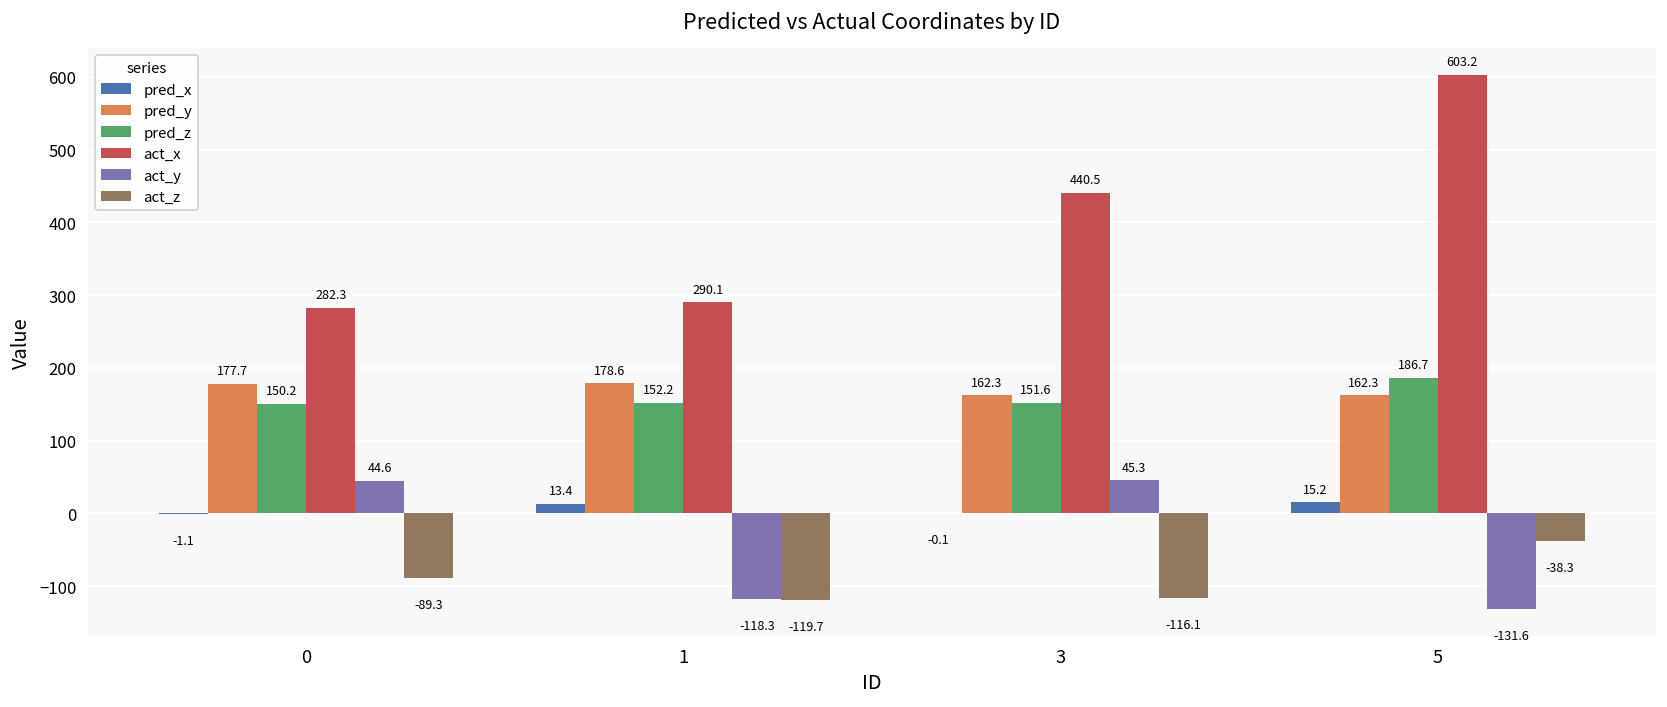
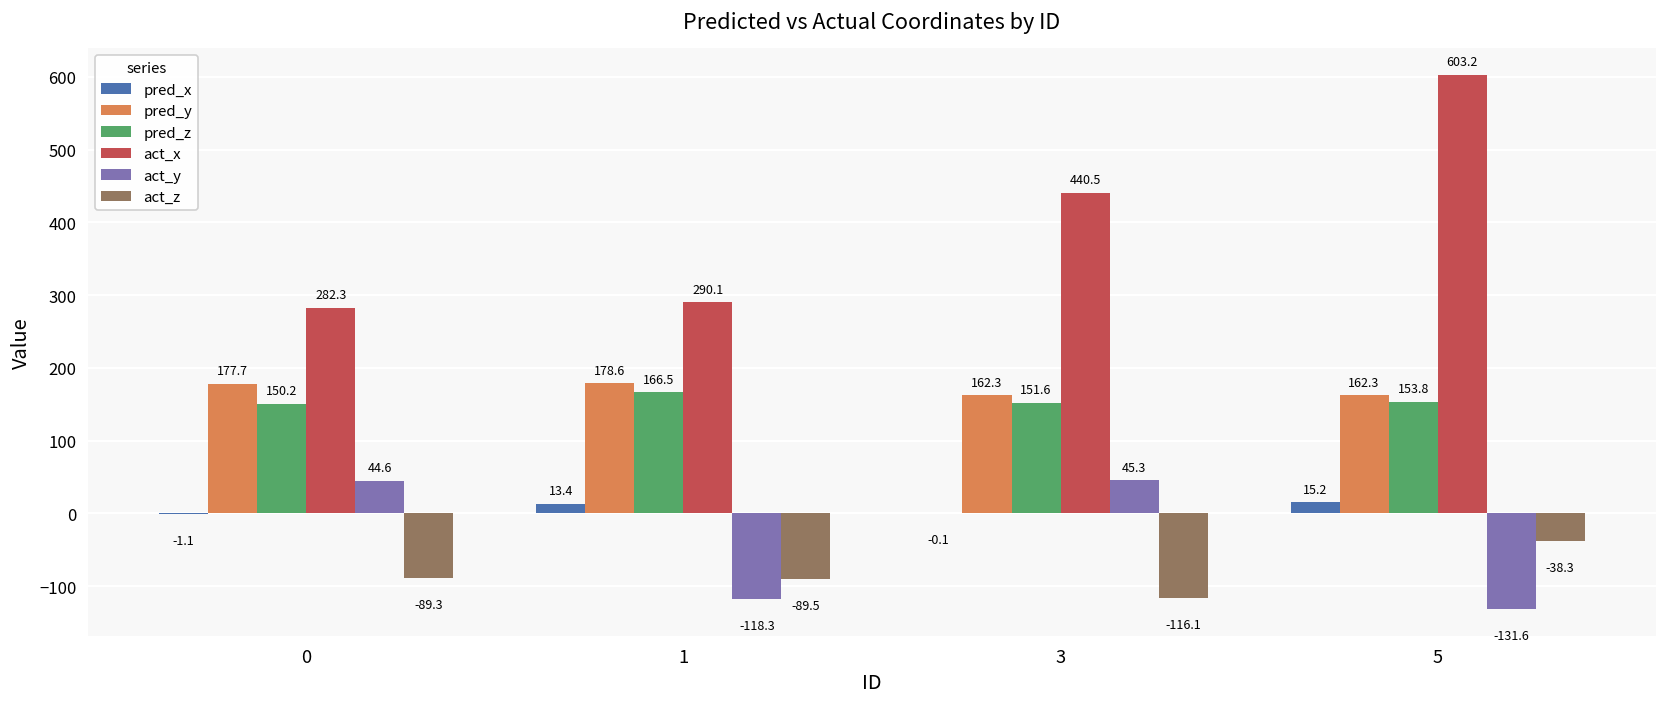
pred_z, 1: 152.2 -> 166.5
act_z, 1: -119.7 -> -89.5
pred_z, 5: 186.7 -> 153.8
